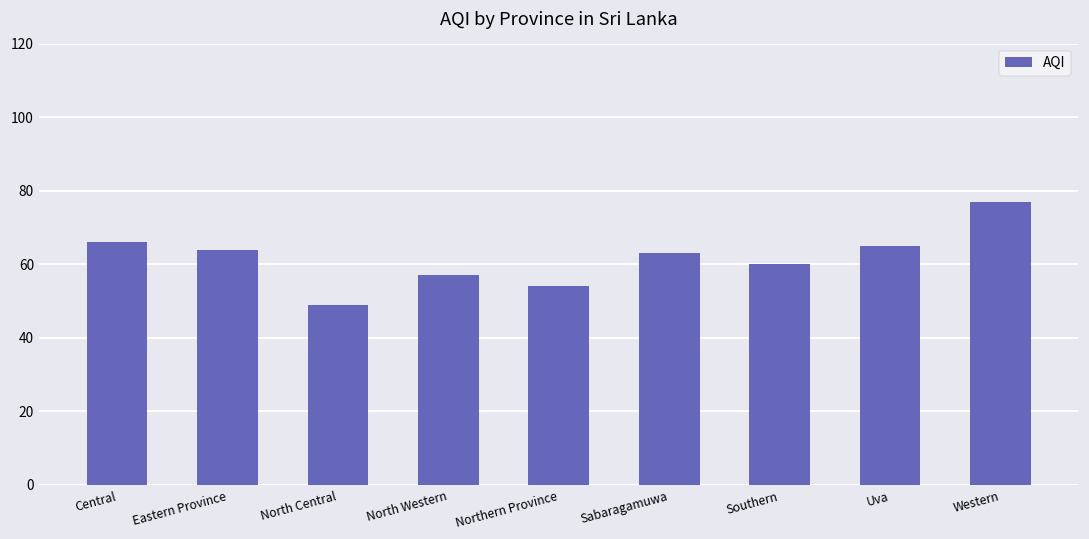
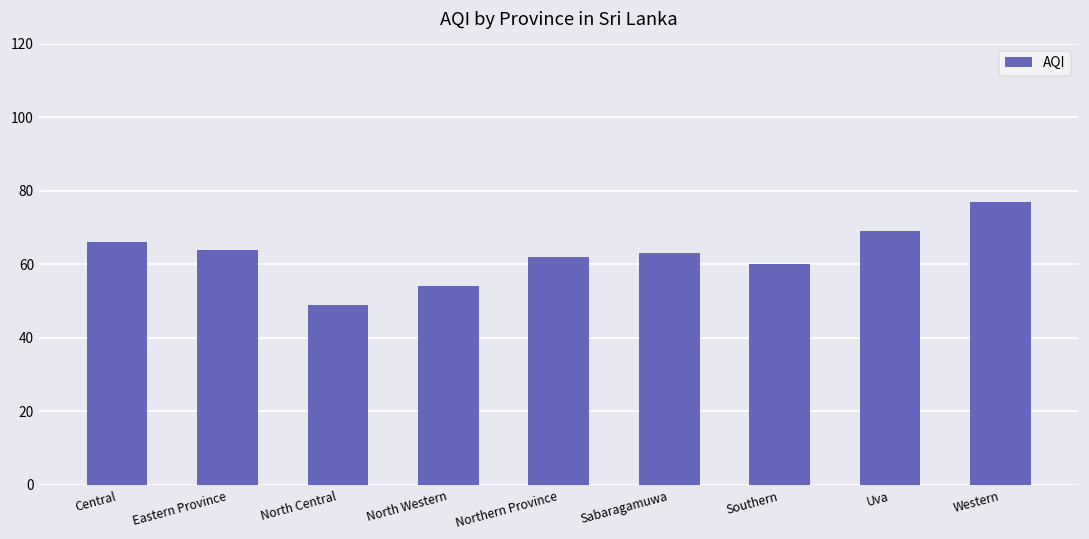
North Western: 57 -> 54
Northern Province: 54 -> 62
Uva: 65 -> 69
